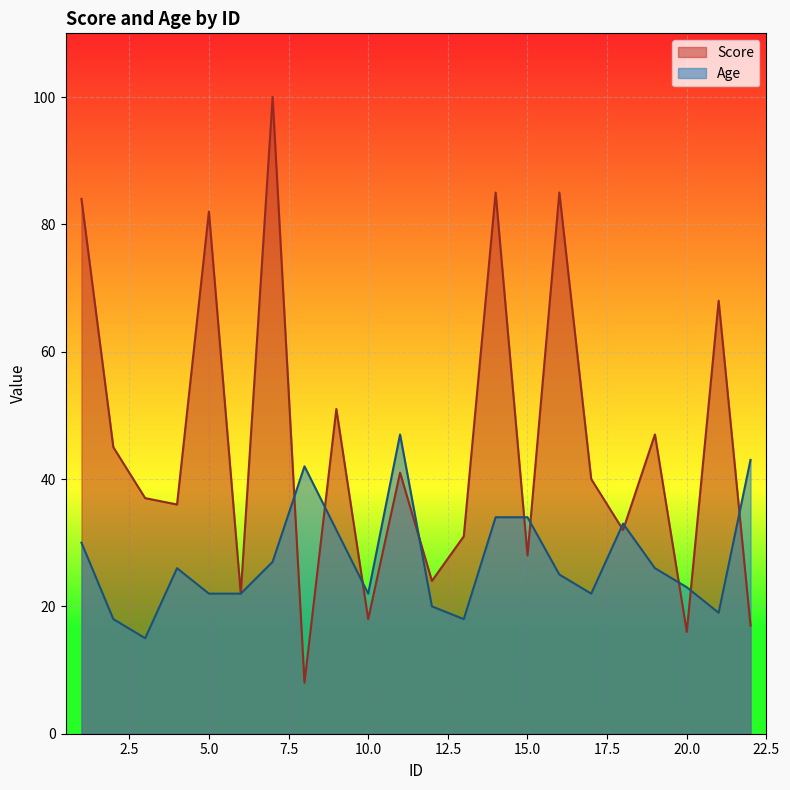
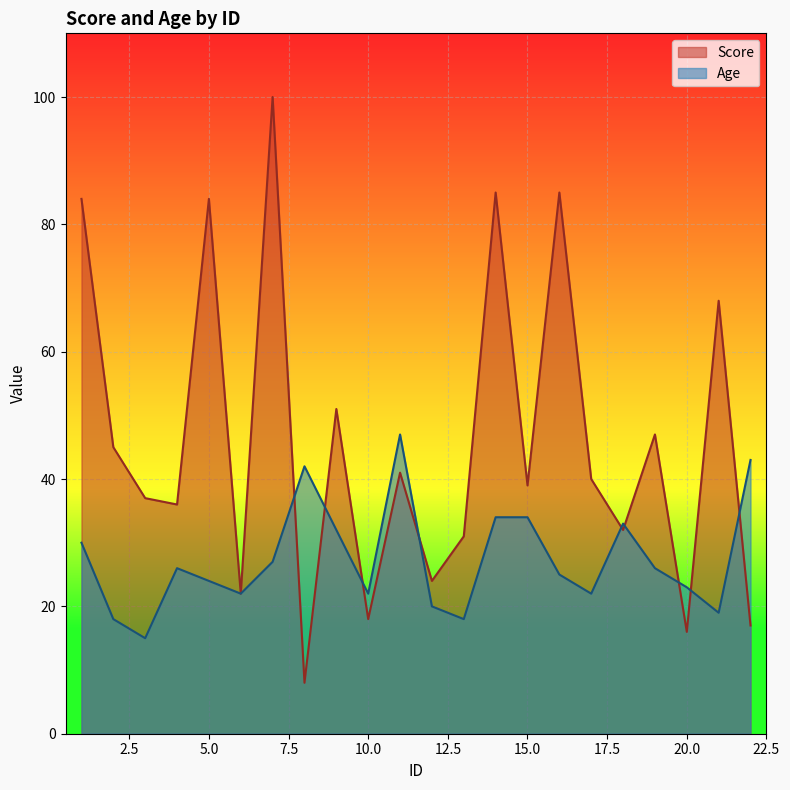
Score, 5.0: 82 -> 84
Age, 5.0: 22 -> 24
Score, 15.0: 28 -> 39
